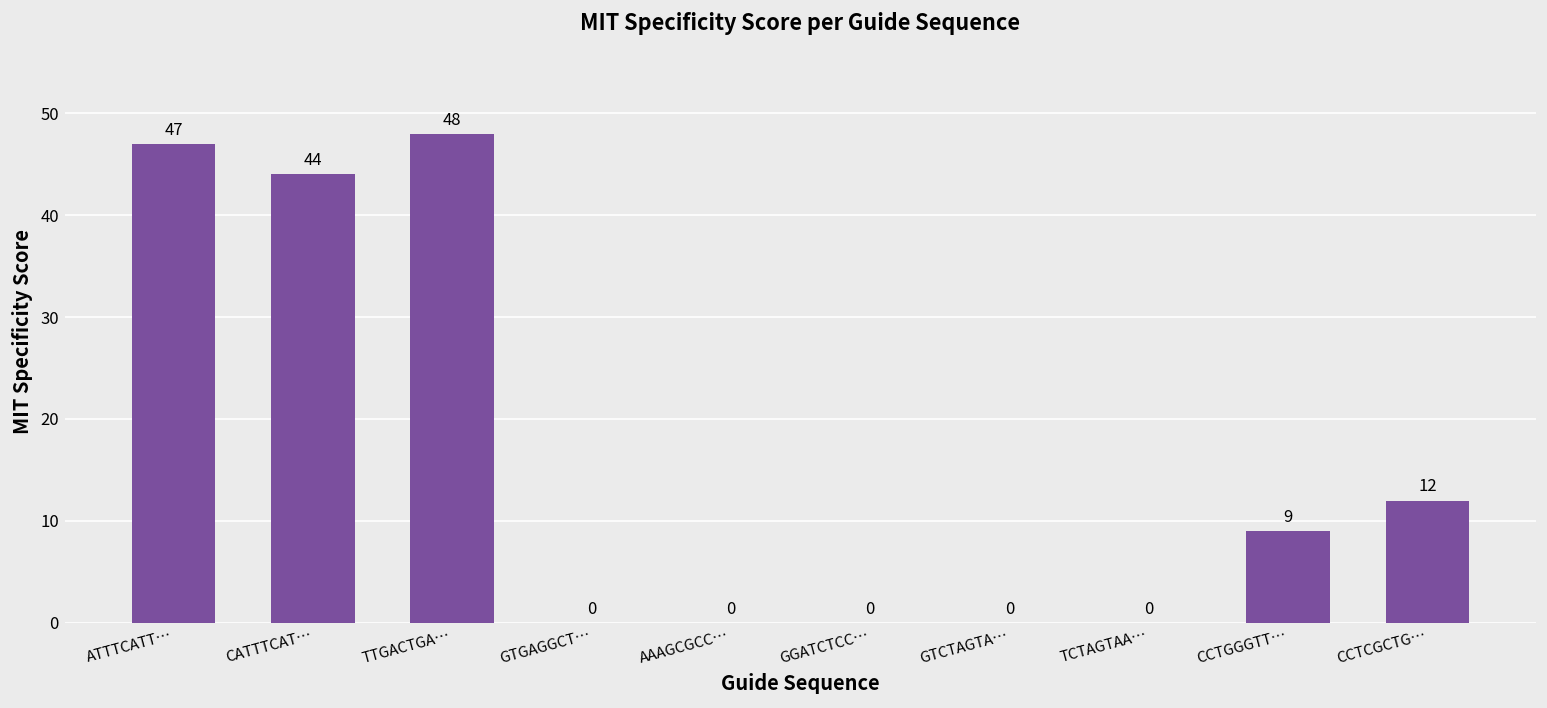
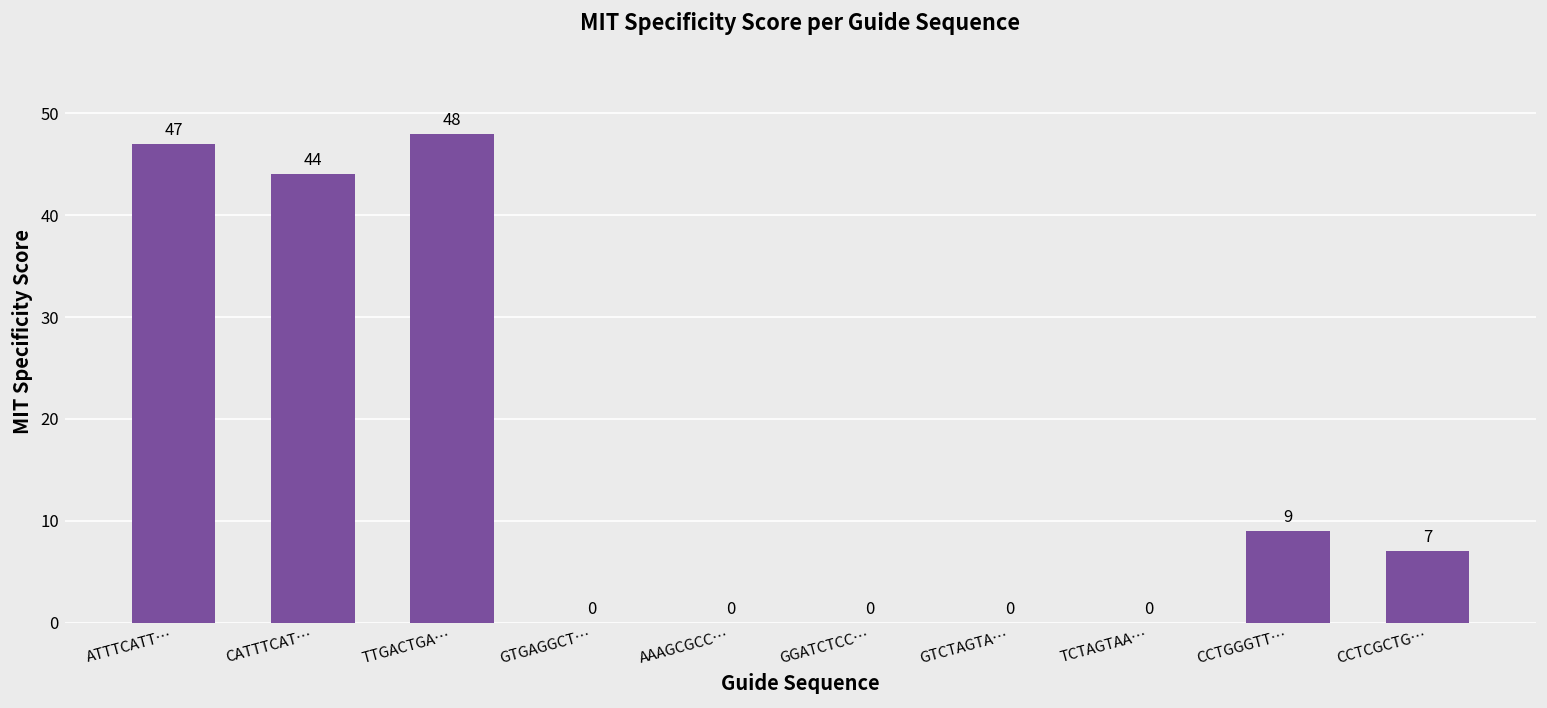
CCTCGCTG…: 12 -> 7
